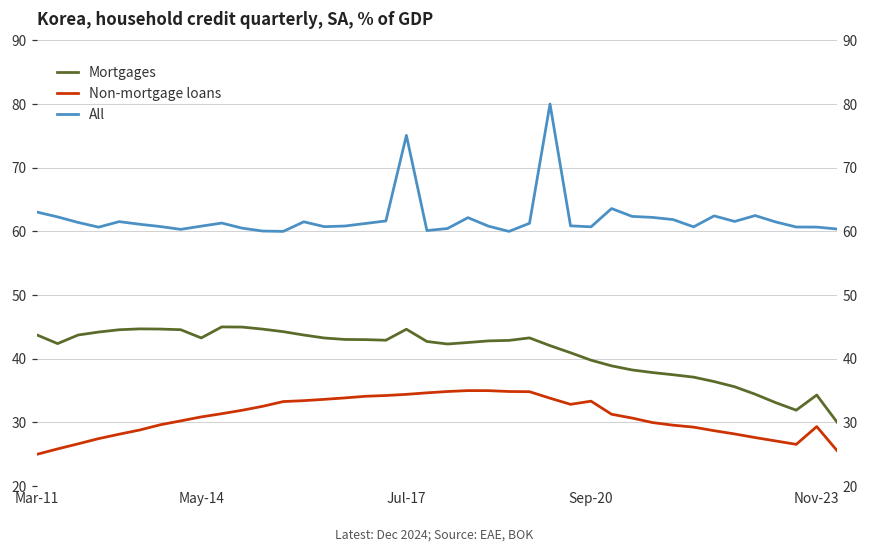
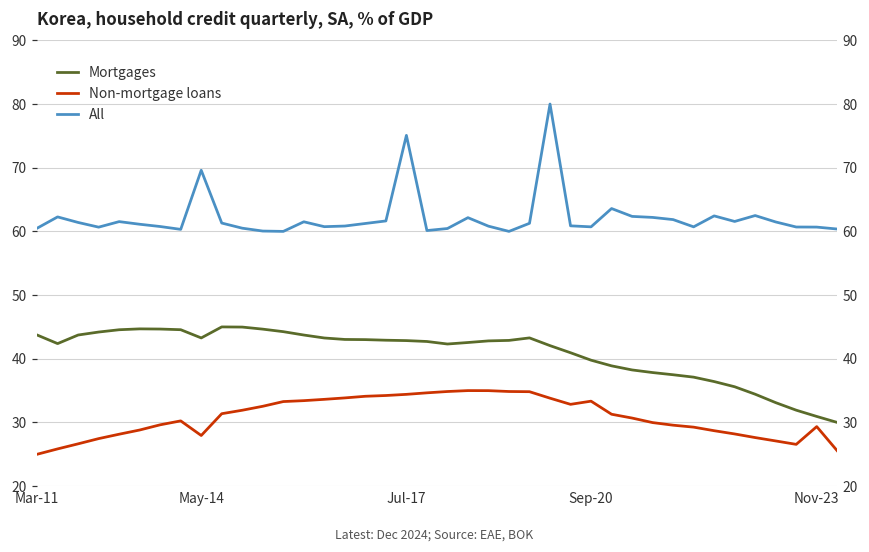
All, Mar-11: 63 -> 60
Non-mortgage loans, May-14: 31 -> 28
All, May-14: 61 -> 70
Mortgages, Jul-17: 45 -> 43
Mortgages, Nov-23: 34 -> 31
